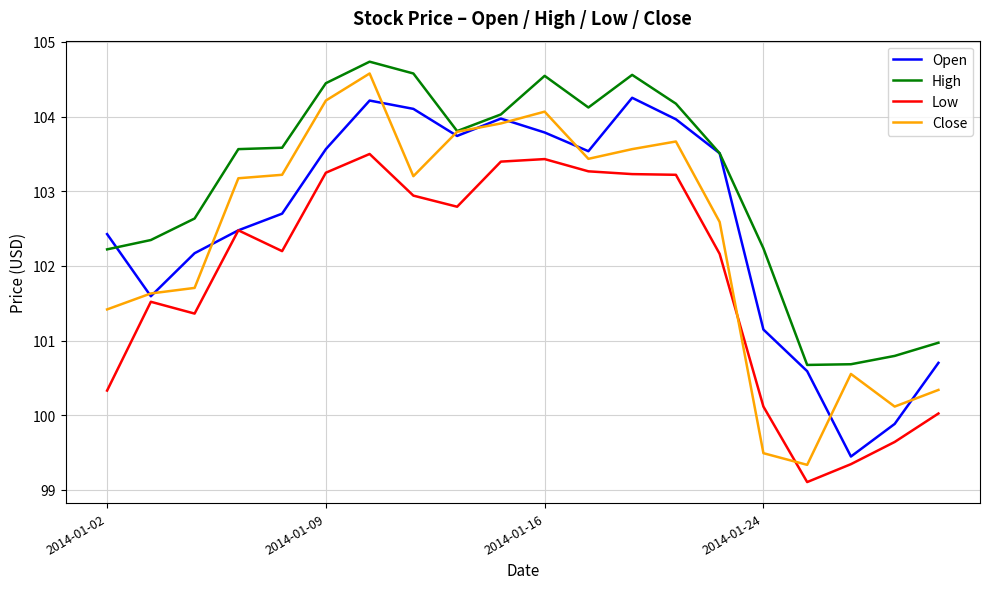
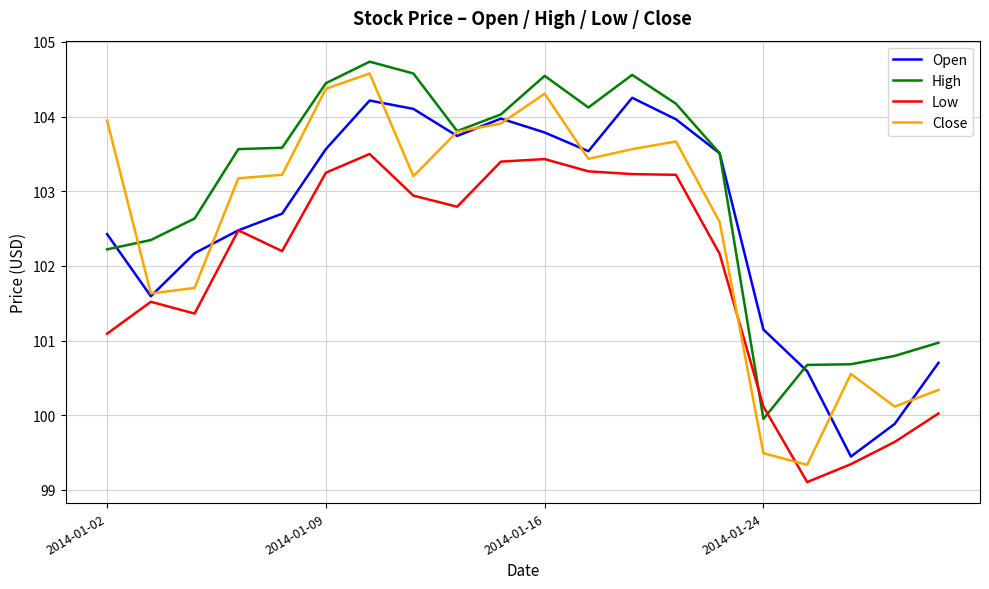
Low, 2014-01-02: 100.3 -> 101.1
Close, 2014-01-02: 101.4 -> 103.9
Close, 2014-01-09: 104.2 -> 104.4
Close, 2014-01-16: 104.1 -> 104.3
High, 2014-01-24: 102.2 -> 100.0
